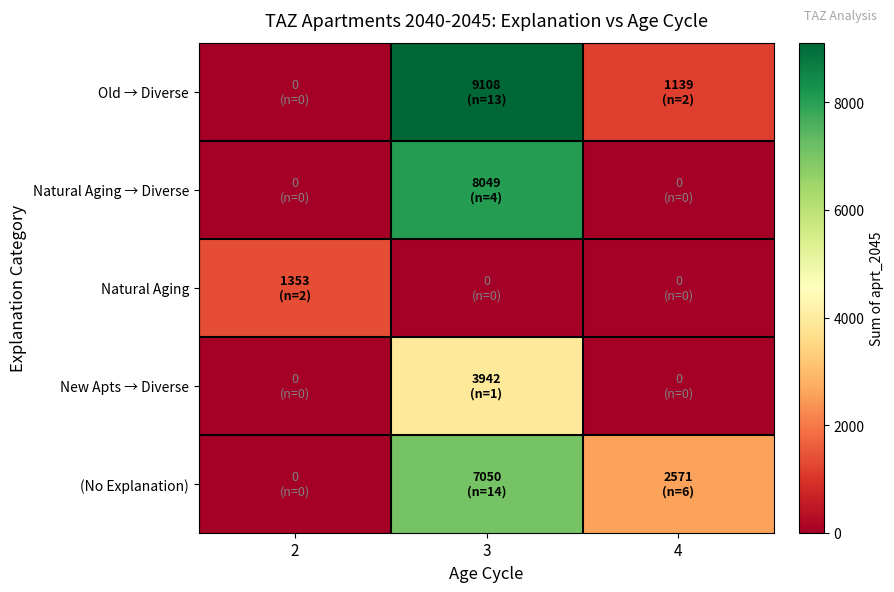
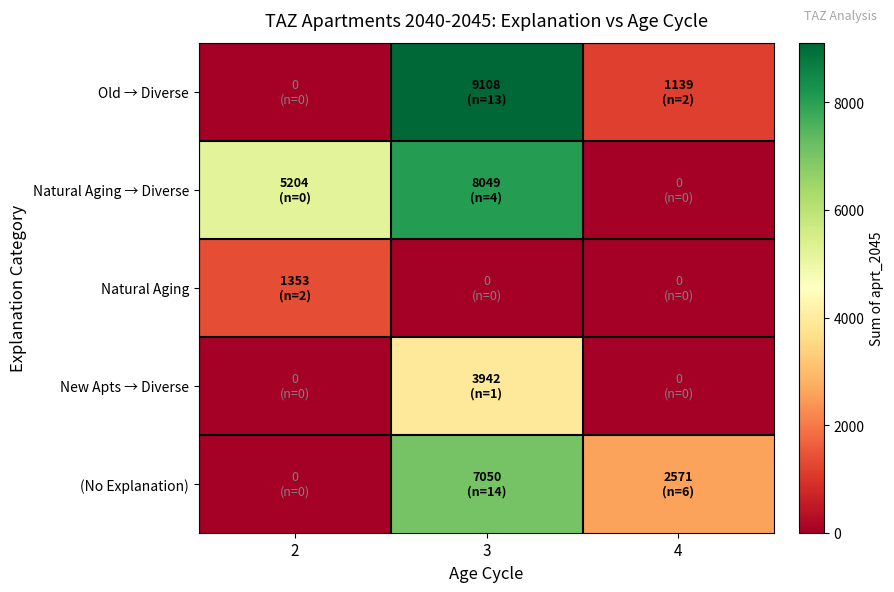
Natural Aging → Diverse, 2: 0 -> 5204
